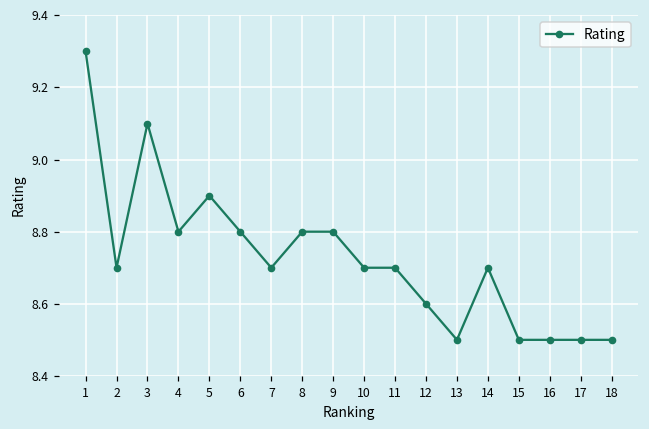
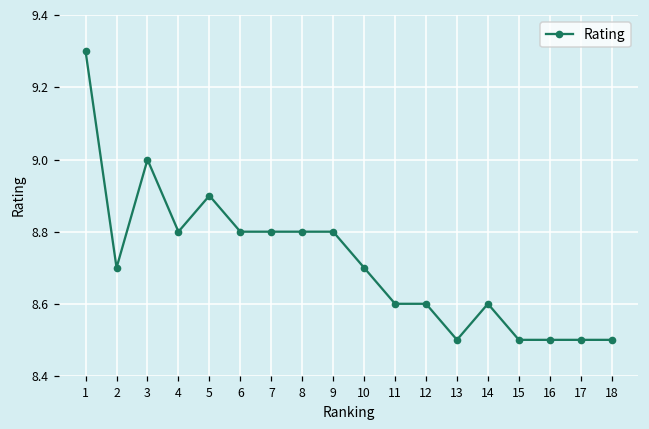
3: 9.1 -> 9.0
7: 8.7 -> 8.8
11: 8.7 -> 8.6
14: 8.7 -> 8.6
